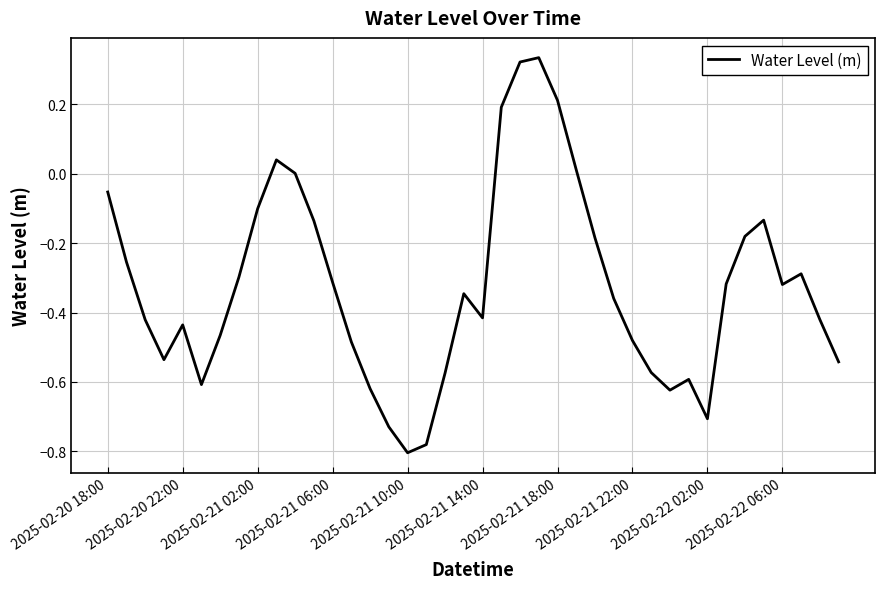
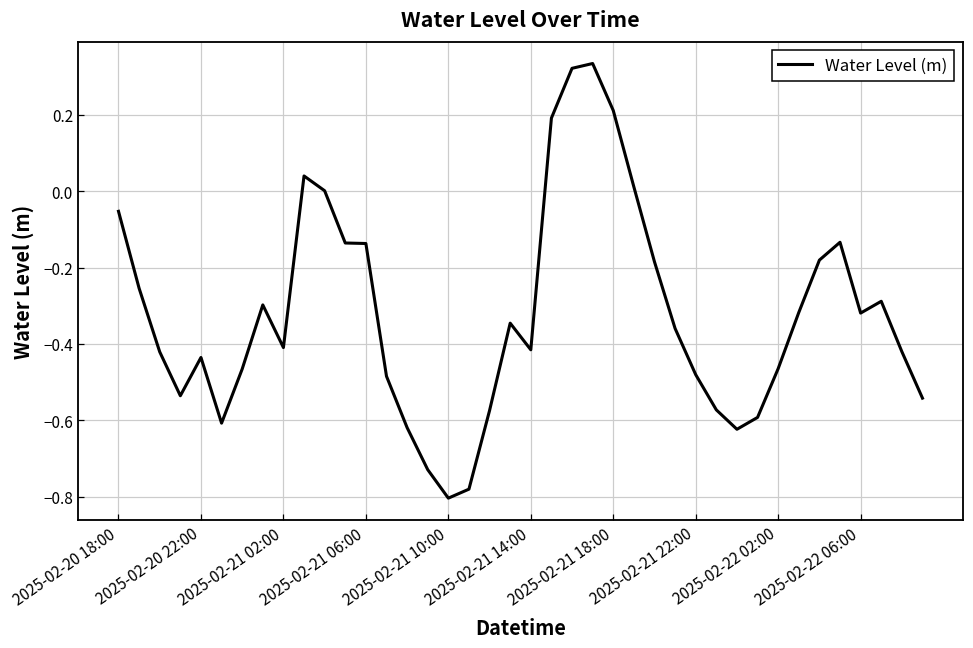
2025-02-21 02:00: -0.10 -> -0.41
2025-02-21 06:00: -0.31 -> -0.14
2025-02-22 02:00: -0.71 -> -0.46
